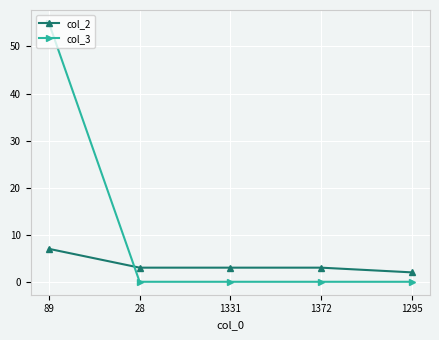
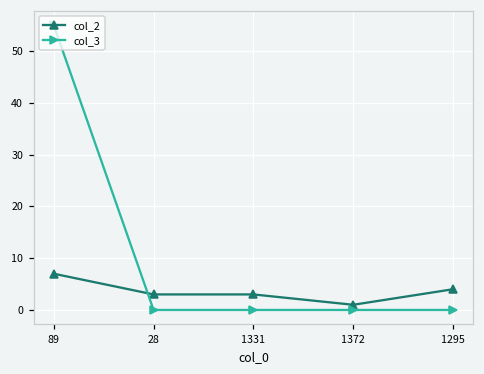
col_2, 1372: 3 -> 1
col_2, 1295: 2 -> 4
